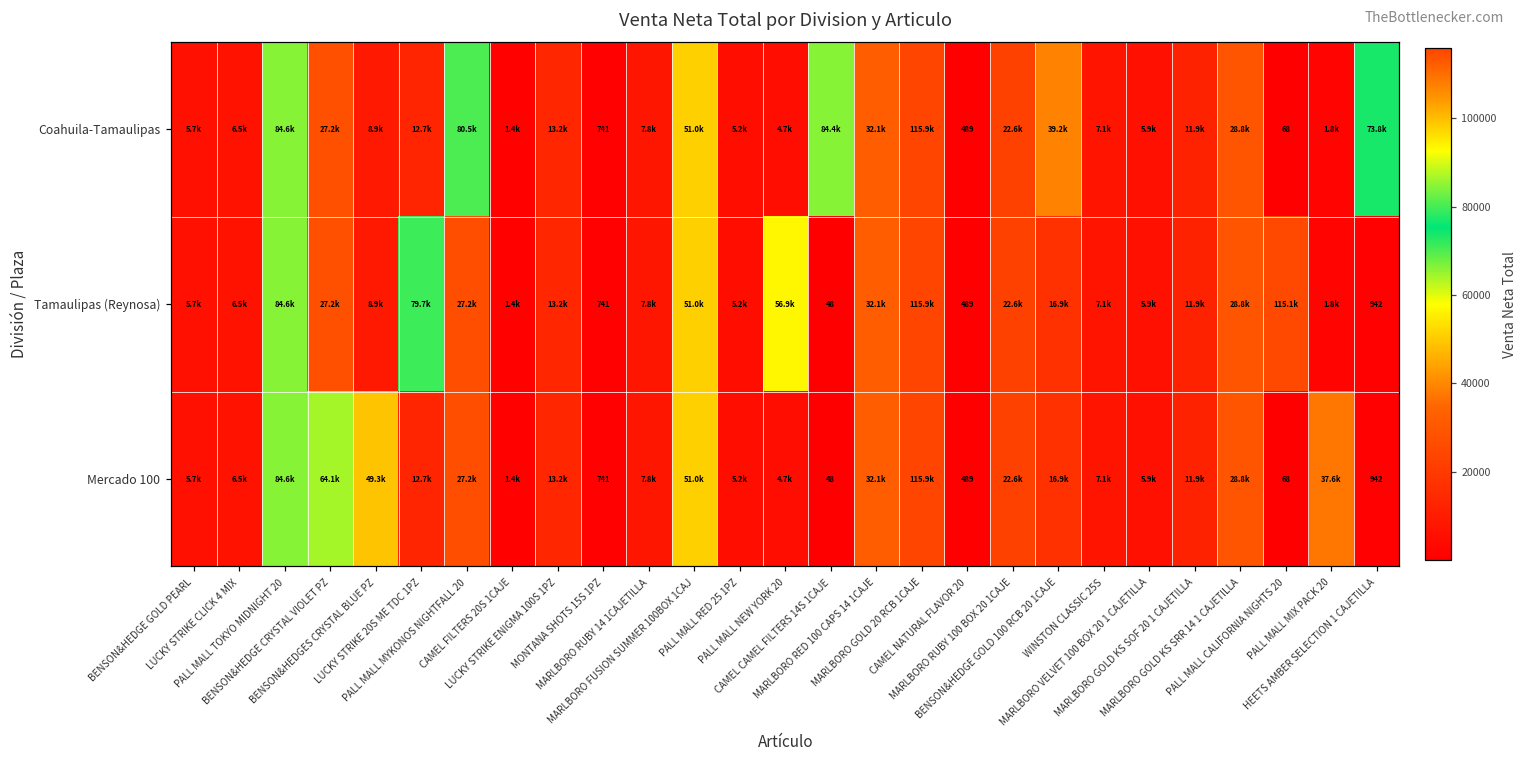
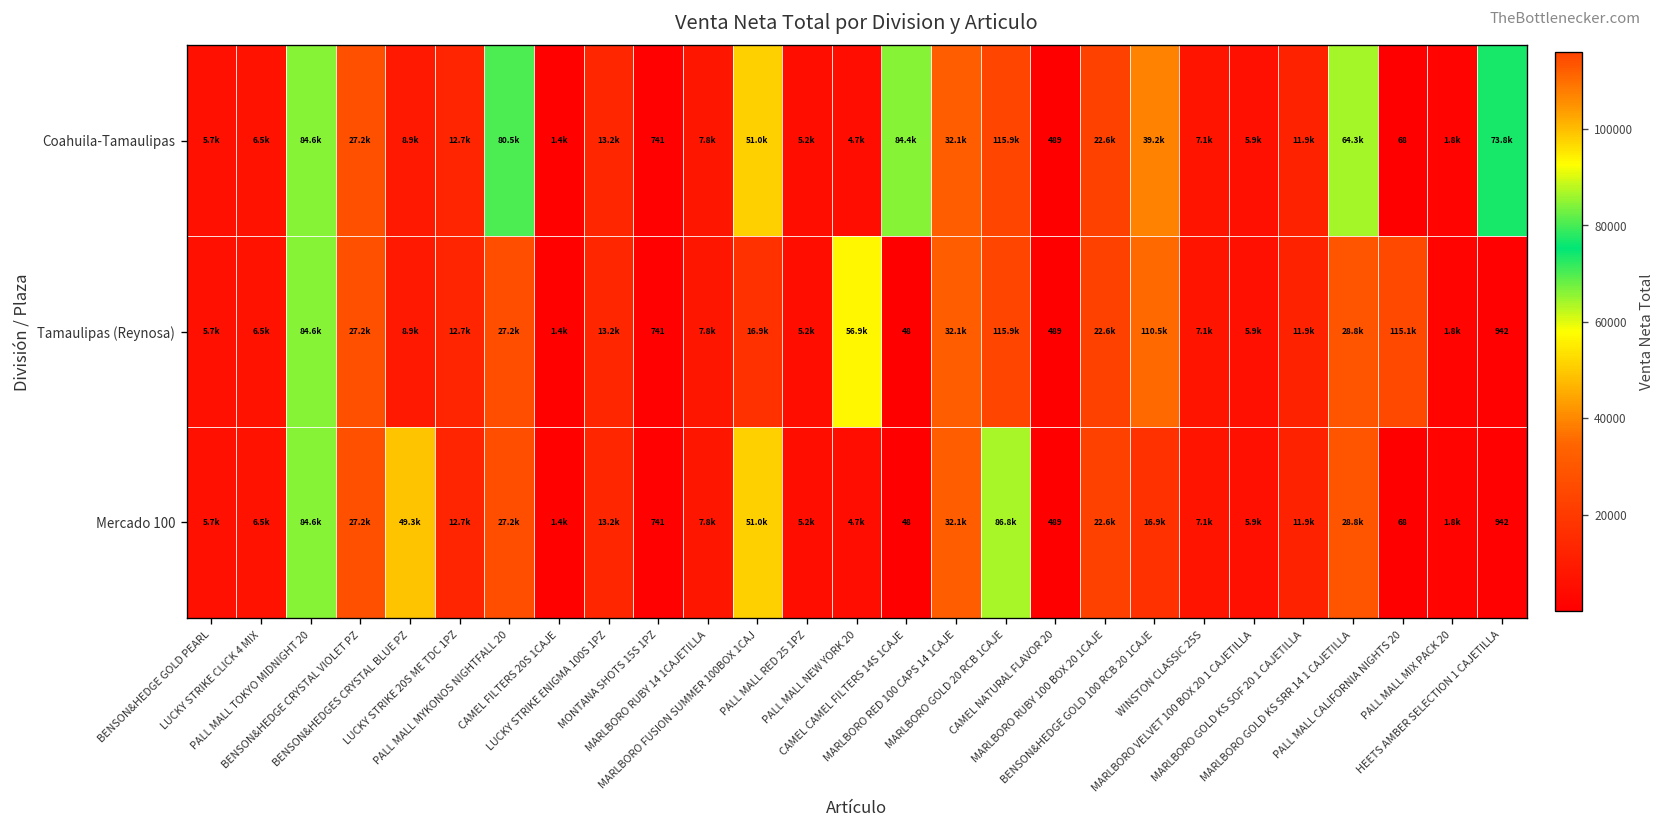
Coahuila-Tamaulipas, MARLBORO GOLD KS SRR 14 1 CAJETILLA: 28.8k -> 64.3k
Tamaulipas (Reynosa), LUCKY STRIKE 20S ME TDC 1PZ: 79.7k -> 12.7k
Tamaulipas (Reynosa), MARLBORO FUSION SUMMER 100BOX 1CAJ: 51.0k -> 16.9k
Tamaulipas (Reynosa), BENSON&HEDGE GOLD 100 RCB 20 1CAJE: 16.9k -> 110.5k
Mercado 100, BENSON&HEDGE CRYSTAL VIOLET PZ: 64.1k -> 27.2k
Mercado 100, MARLBORO GOLD 20 RCB 1CAJE: 115.9k -> 86.8k
Mercado 100, PALL MALL MIX PACK 20: 37.6k -> 1.8k
